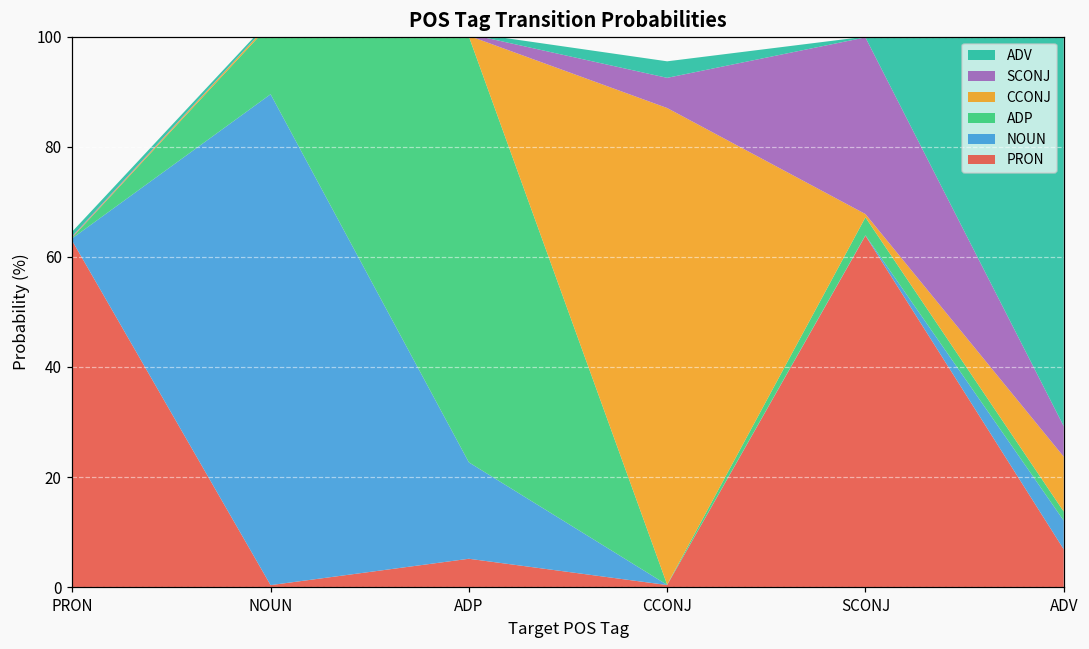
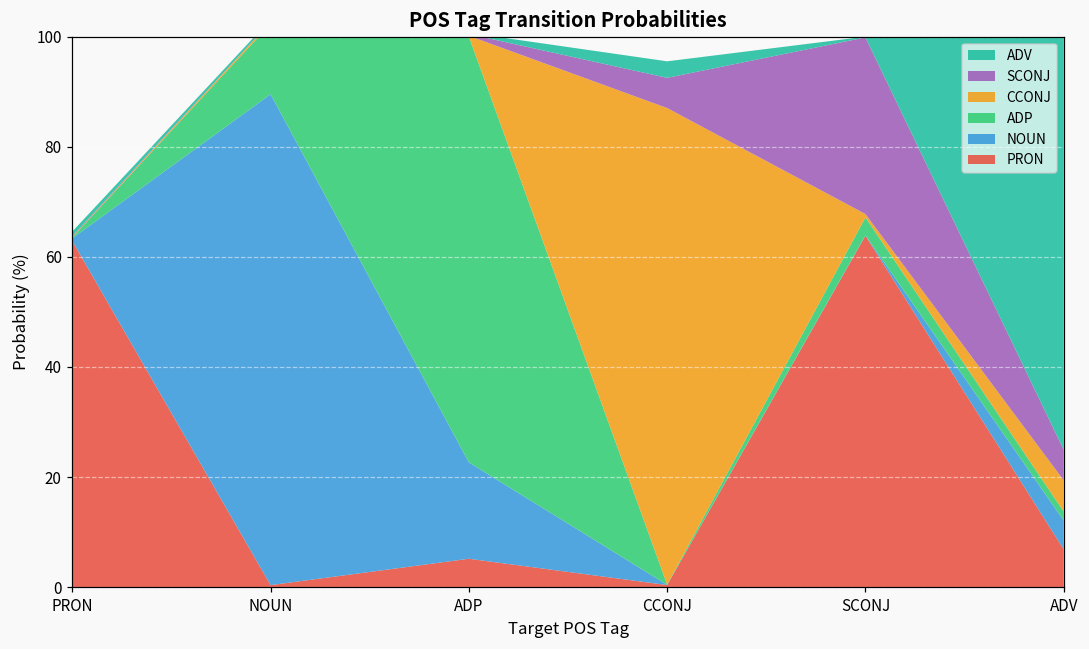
CCONJ, ADV: 10 -> 6
